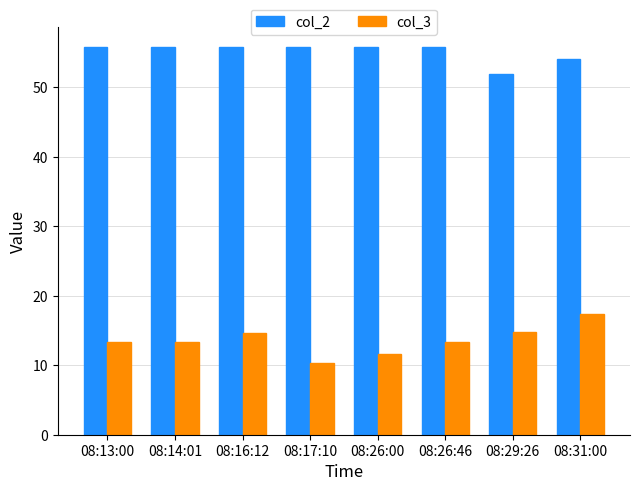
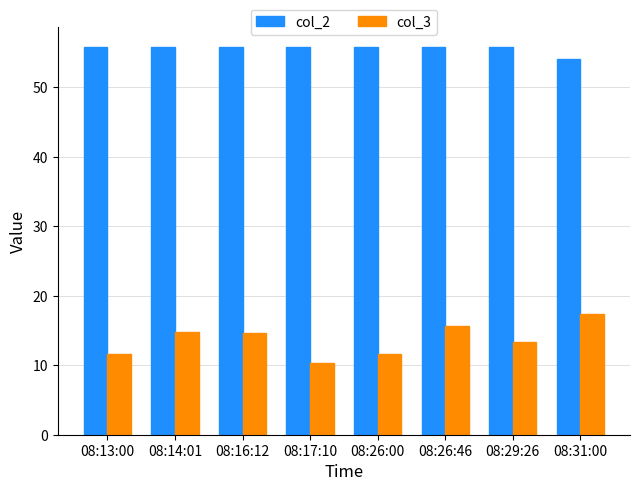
col_3, 08:13:00: 13 -> 12
col_3, 08:14:01: 13 -> 15
col_3, 08:26:46: 13 -> 16
col_2, 08:29:26: 52 -> 56
col_3, 08:29:26: 15 -> 13
